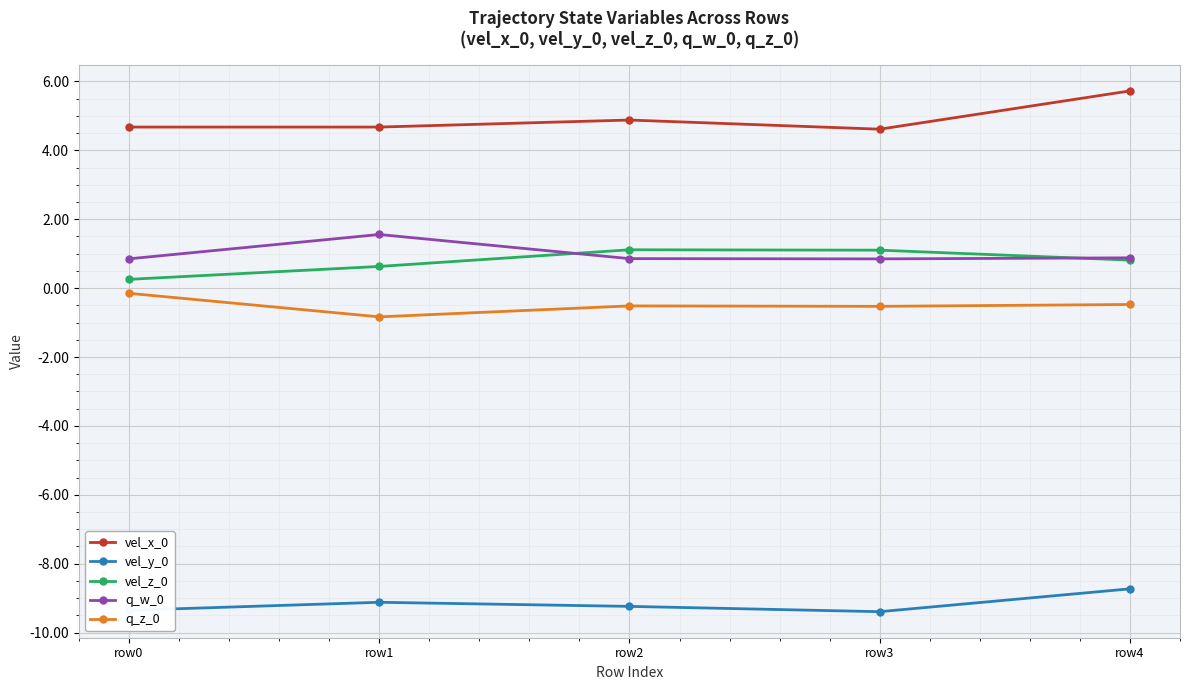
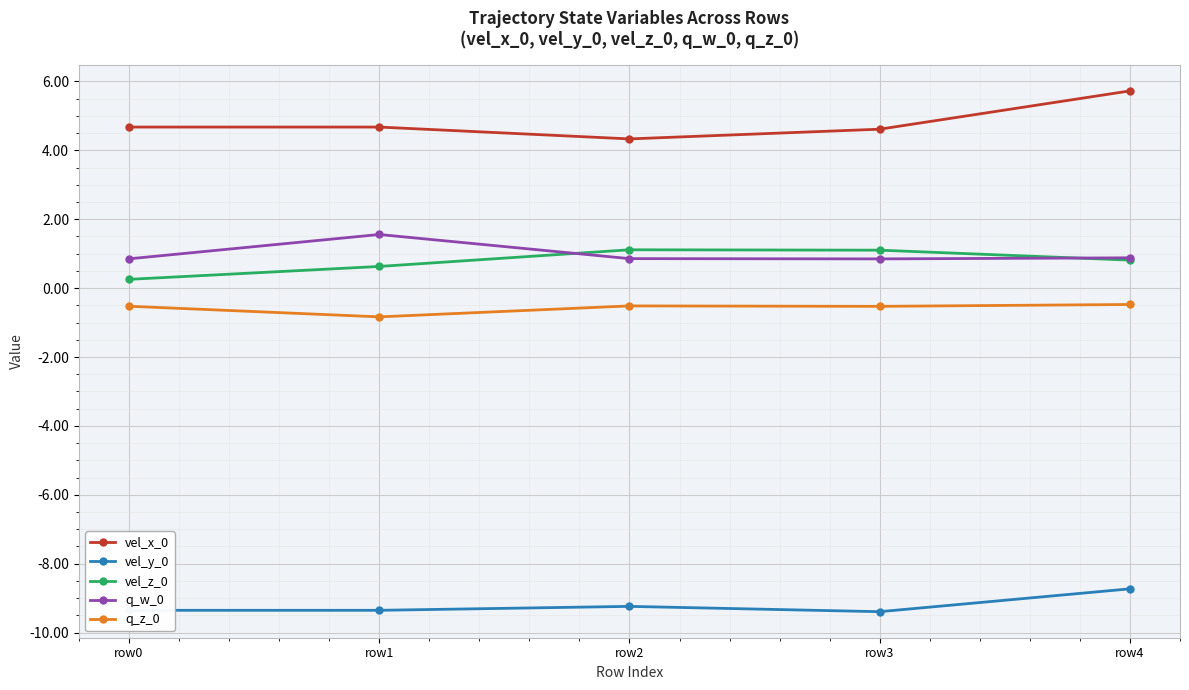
q_z_0, row0: -0.2 -> -0.5
vel_y_0, row1: -9.1 -> -9.4
vel_x_0, row2: 4.9 -> 4.3
